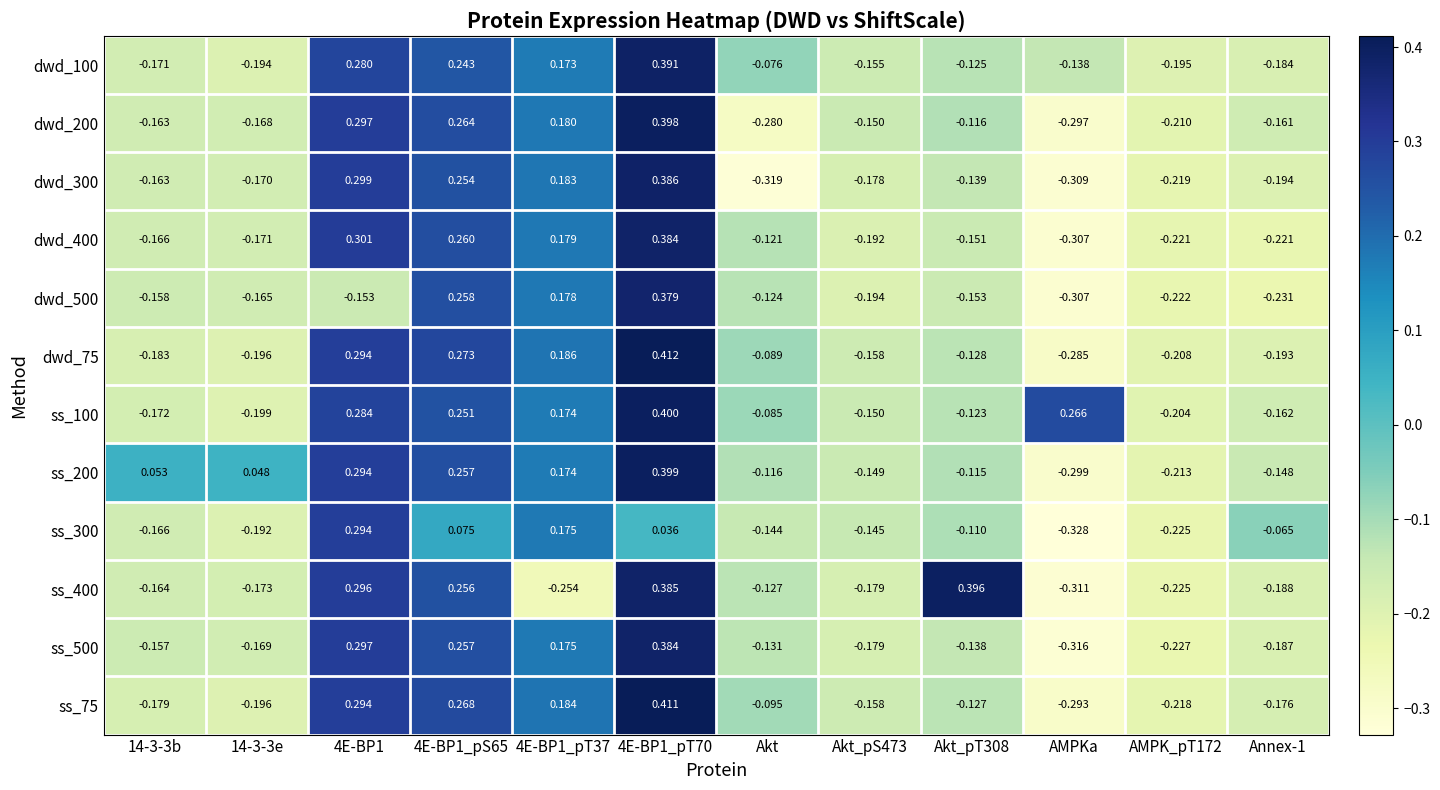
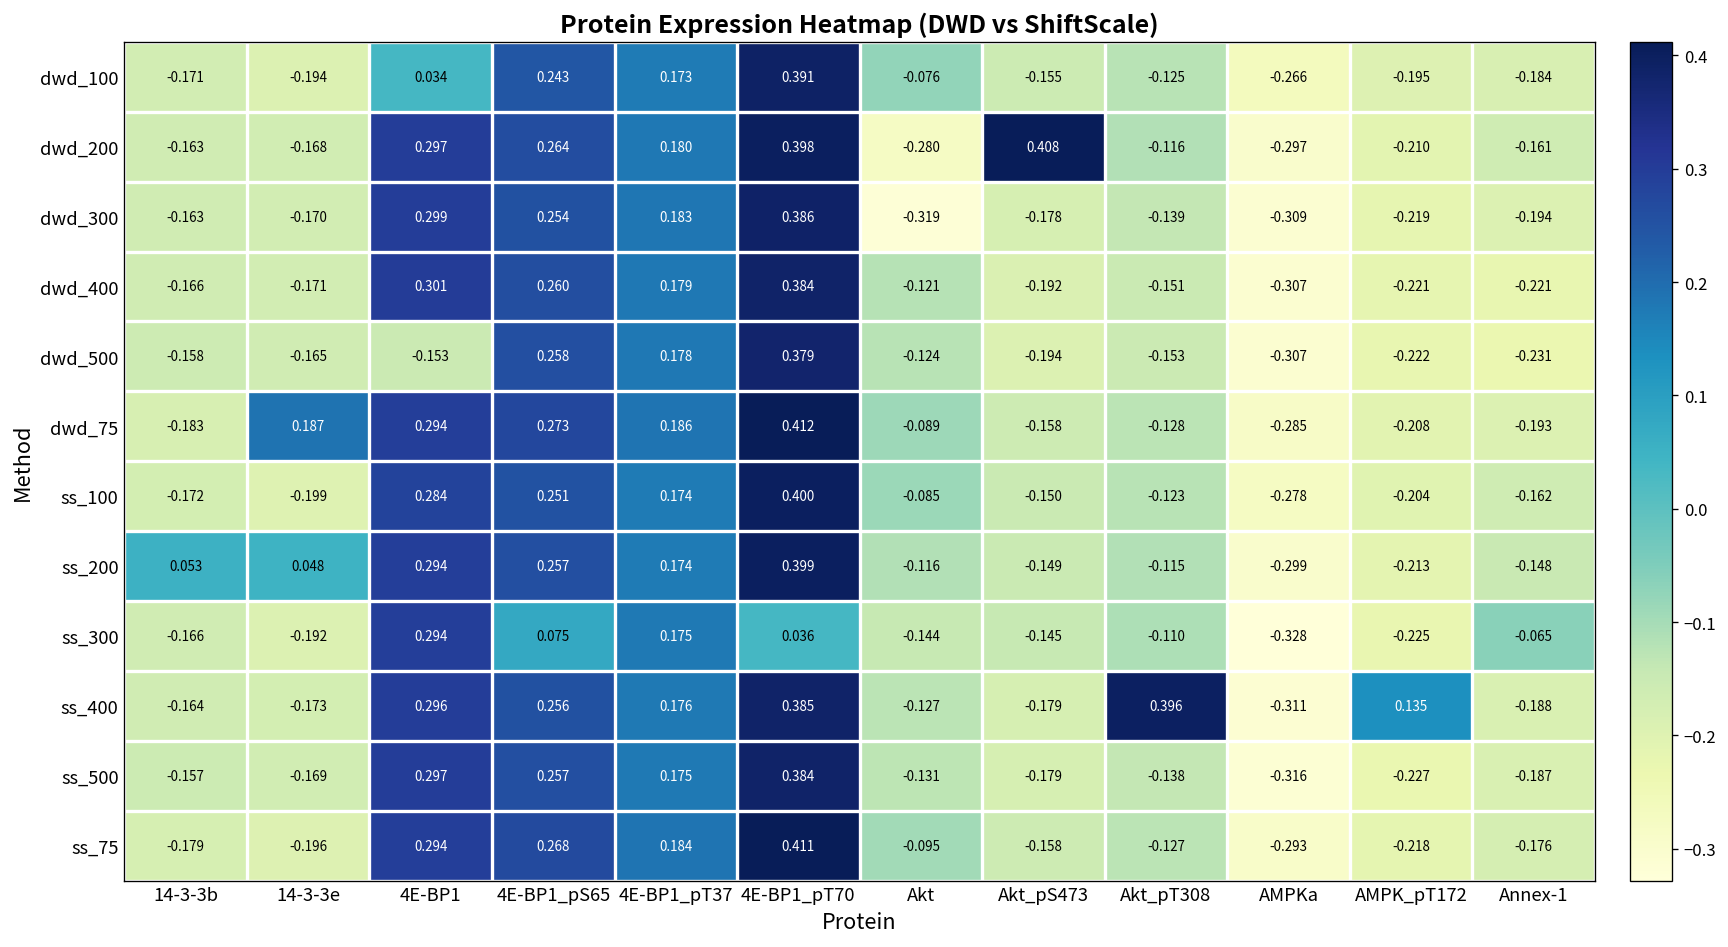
dwd_100, 4E-BP1: 0.280 -> 0.034
dwd_100, AMPKa: -0.138 -> -0.266
dwd_200, Akt_pS473: -0.150 -> 0.408
dwd_75, 14-3-3e: -0.196 -> 0.187
ss_100, AMPKa: 0.266 -> -0.278
ss_400, 4E-BP1_pT37: -0.254 -> 0.176
ss_400, AMPK_pT172: -0.225 -> 0.135
